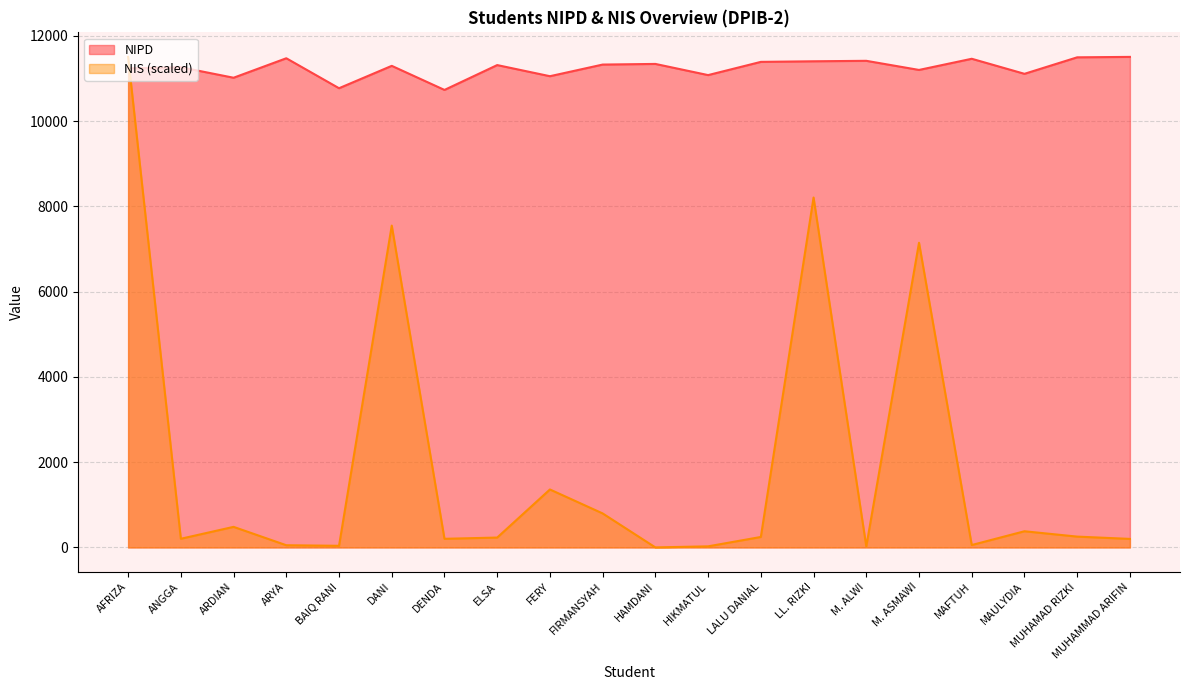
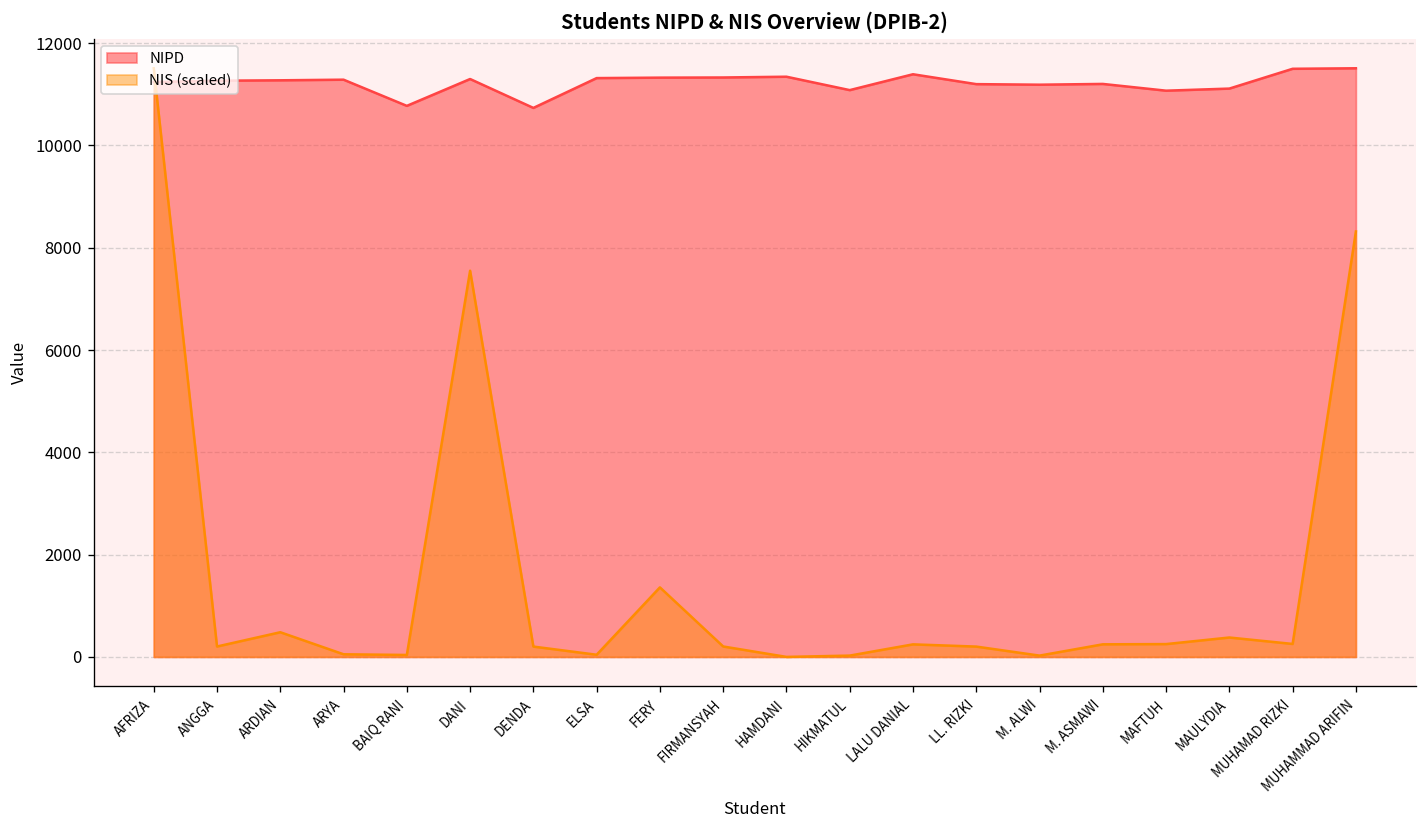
NIPD, ARDIAN: 11000 -> 11300
NIPD, ARYA: 11500 -> 11300
NIS (scaled), ELSA: 200 -> 0
NIPD, FERY: 11100 -> 11300
NIS (scaled), FIRMANSYAH: 800 -> 200
NIPD, LL. RIZKI: 11400 -> 11200
NIS (scaled), LL. RIZKI: 8200 -> 200
NIPD, M. ALWI: 11400 -> 11200
NIS (scaled), M. ASMAWI: 7100 -> 200
NIPD, MAFTUH: 11500 -> 11100
NIS (scaled), MAFTUH: 100 -> 300
NIS (scaled), MUHAMMAD ARIFIN: 200 -> 8300
